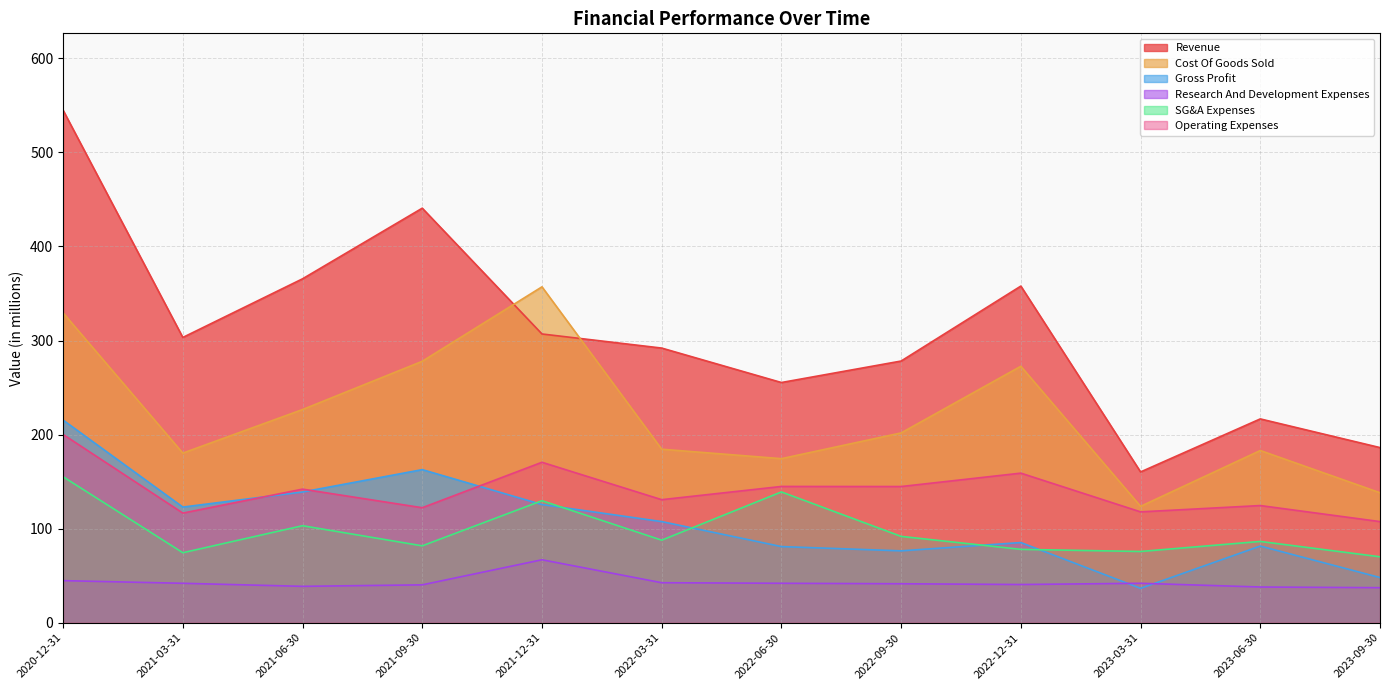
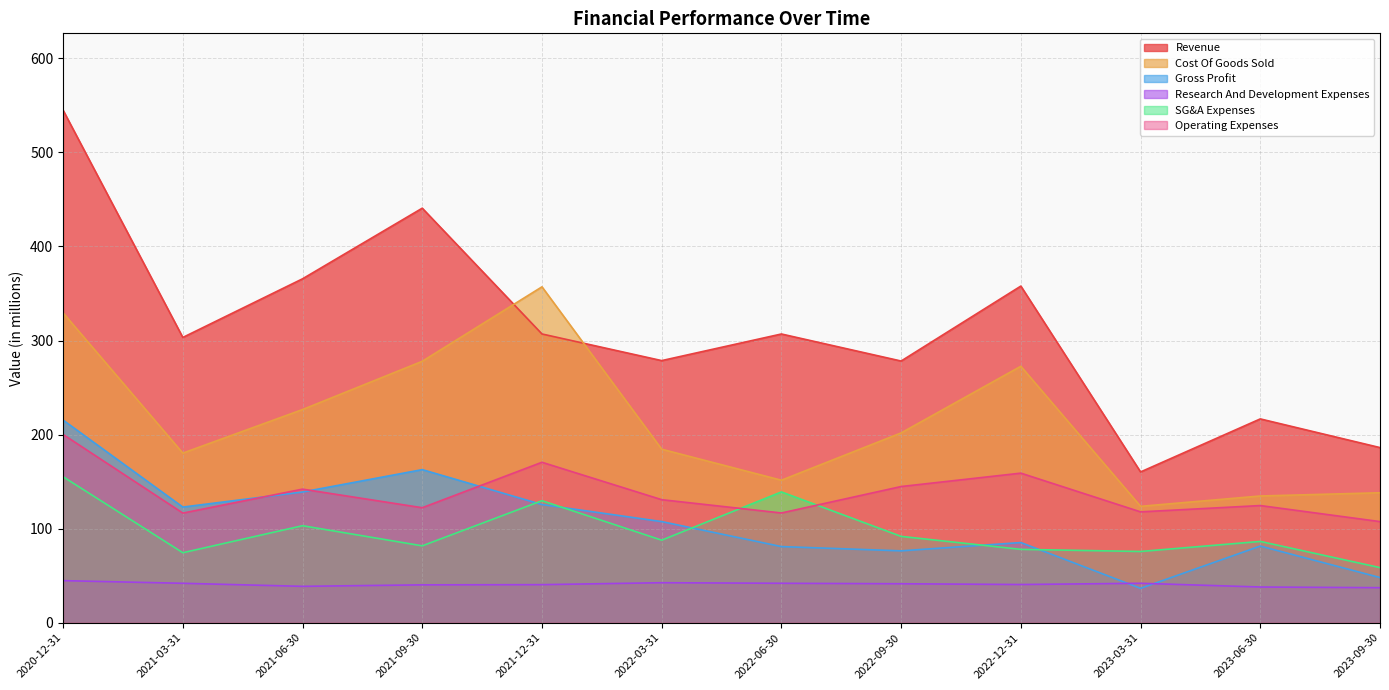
Research And Development Expenses, 2021-12-31: 70 -> 40
Revenue, 2022-03-31: 290 -> 280
Revenue, 2022-06-30: 260 -> 310
Cost Of Goods Sold, 2022-06-30: 170 -> 150
Operating Expenses, 2022-06-30: 140 -> 120
Cost Of Goods Sold, 2023-06-30: 180 -> 130
SG&A Expenses, 2023-09-30: 70 -> 60
